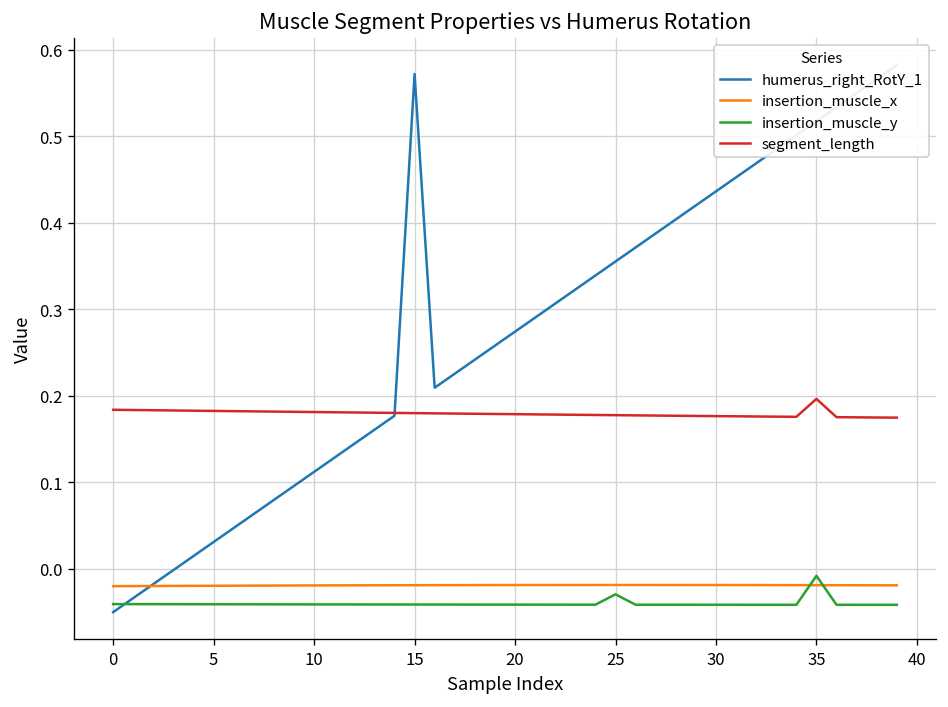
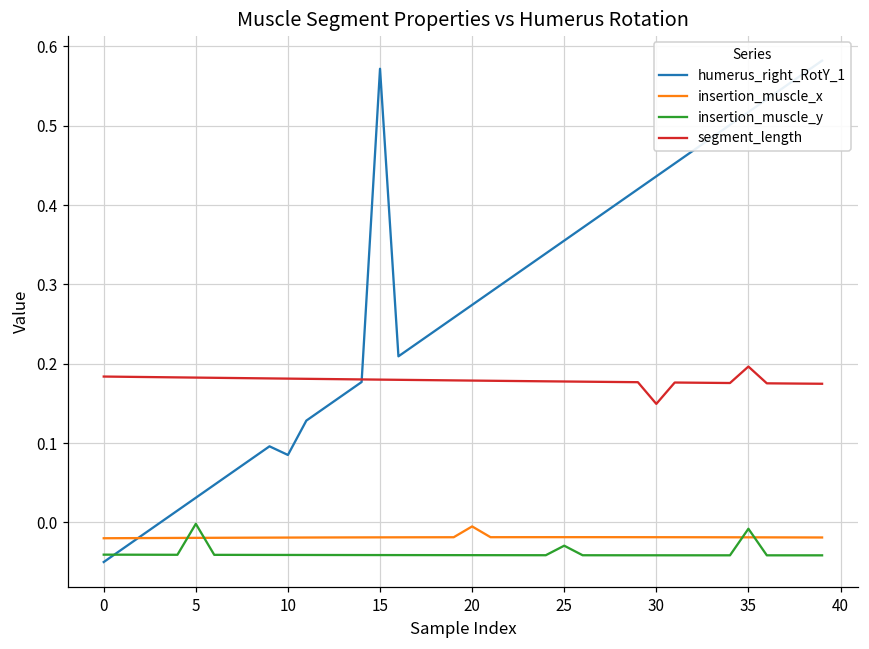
insertion_muscle_y, 5: -0.04 -> 0.00
humerus_right_RotY_1, 10: 0.11 -> 0.08
insertion_muscle_x, 20: -0.02 -> -0.01
segment_length, 30: 0.18 -> 0.15
